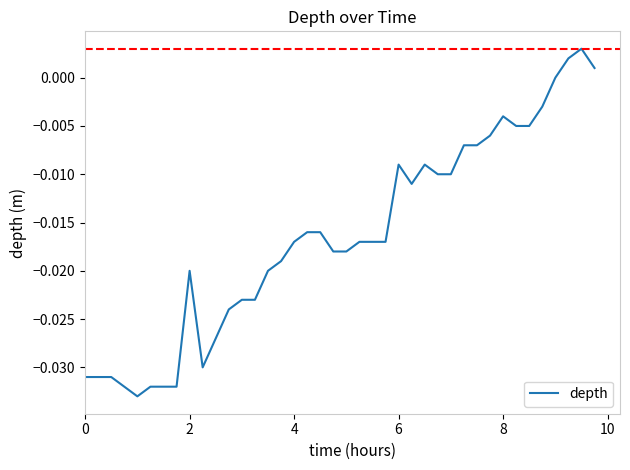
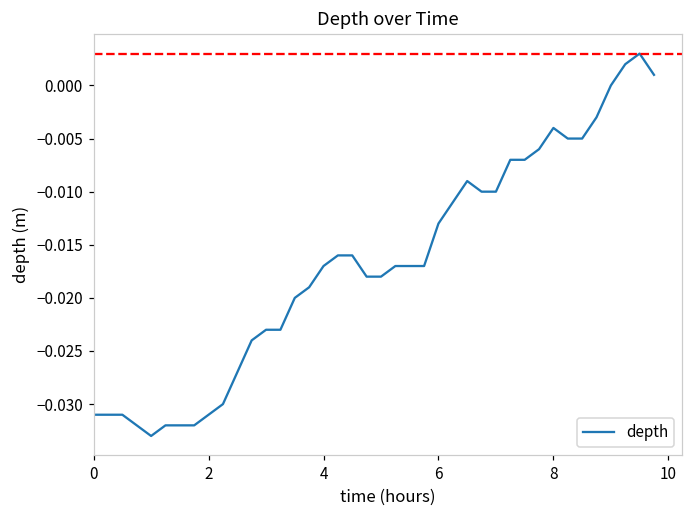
2: -0.020 -> -0.031
6: -0.009 -> -0.013
